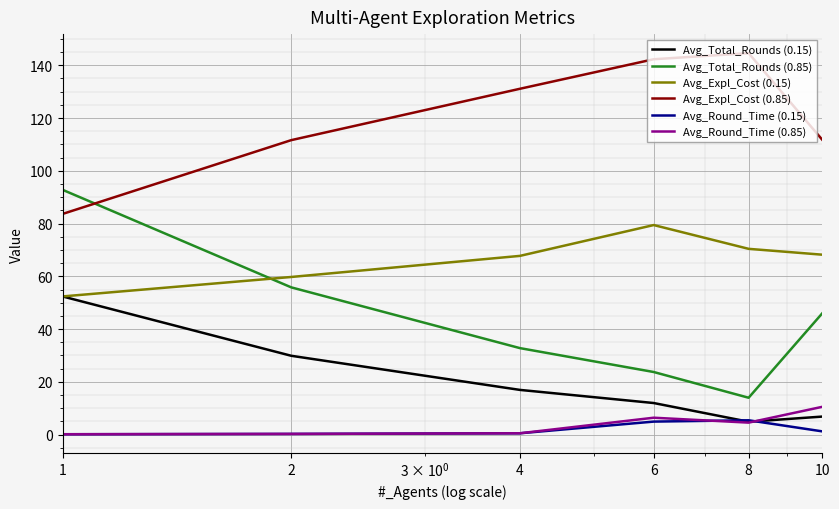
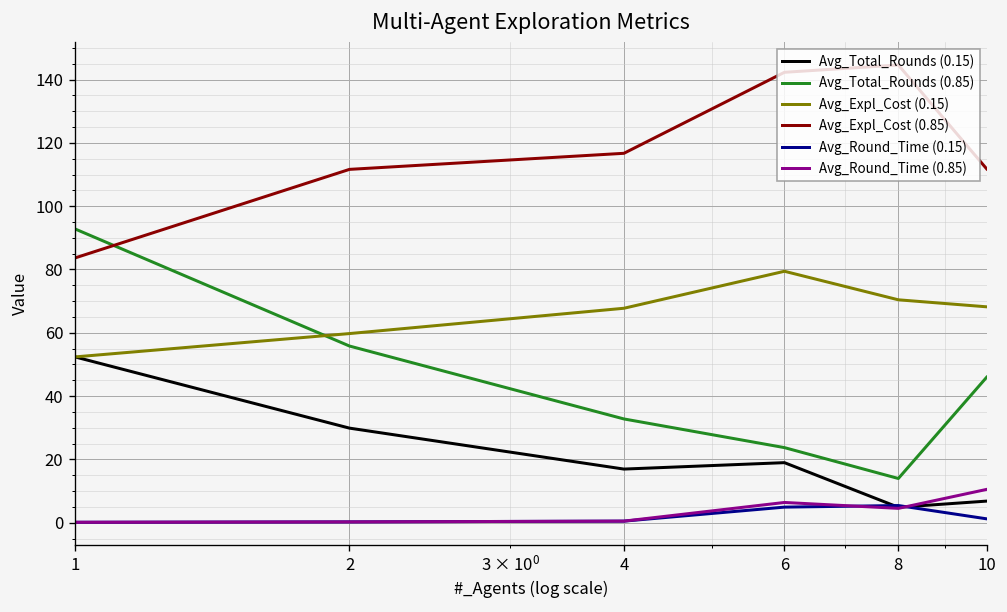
Avg_Expl_Cost (0.85), 4: 131 -> 117
Avg_Total_Rounds (0.15), 6: 12 -> 19
